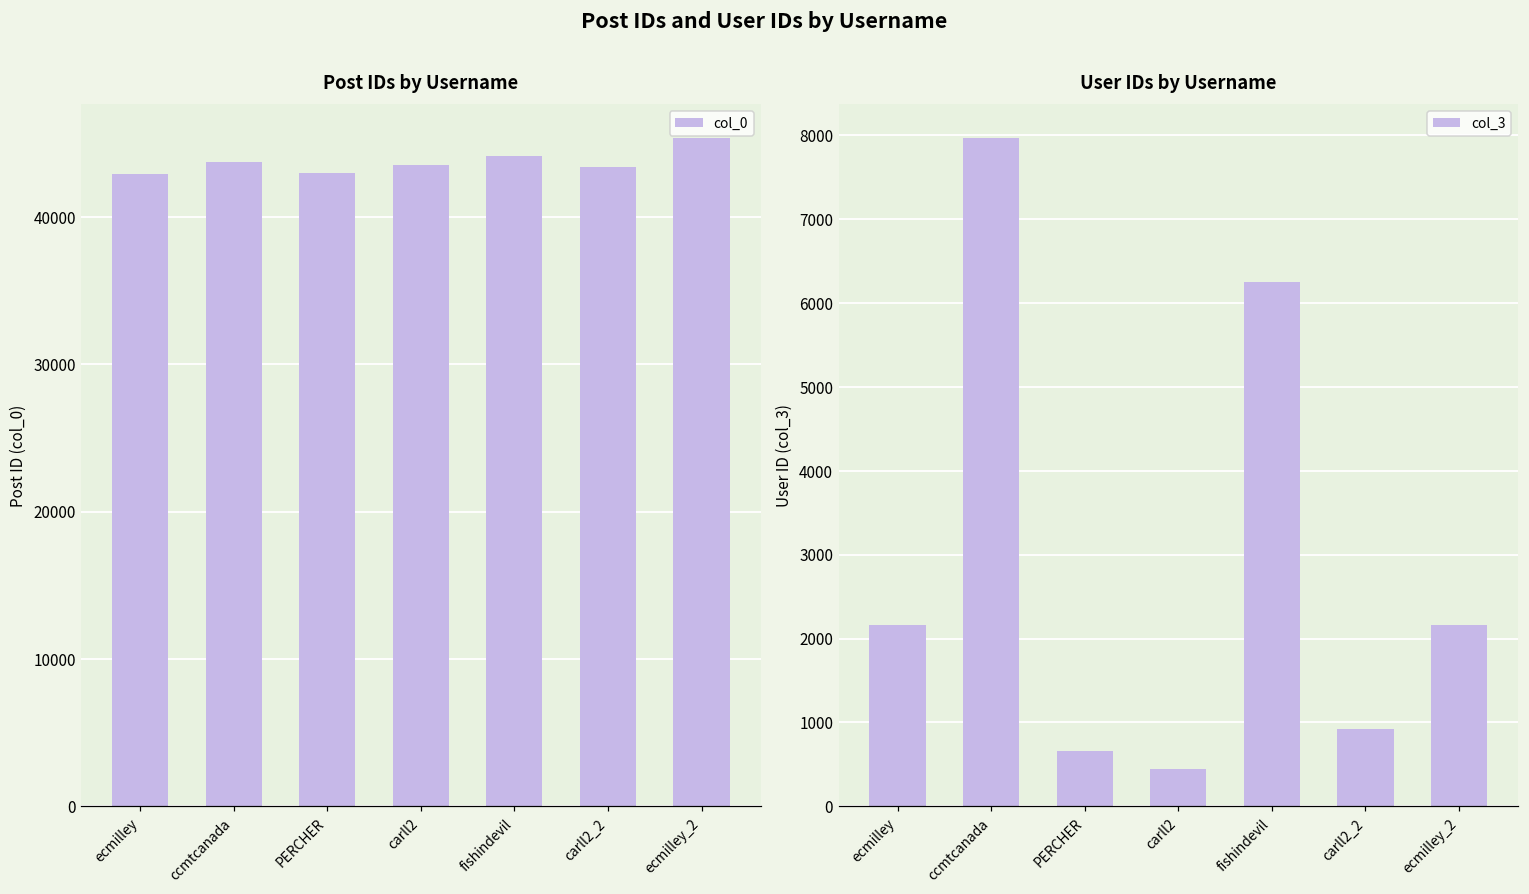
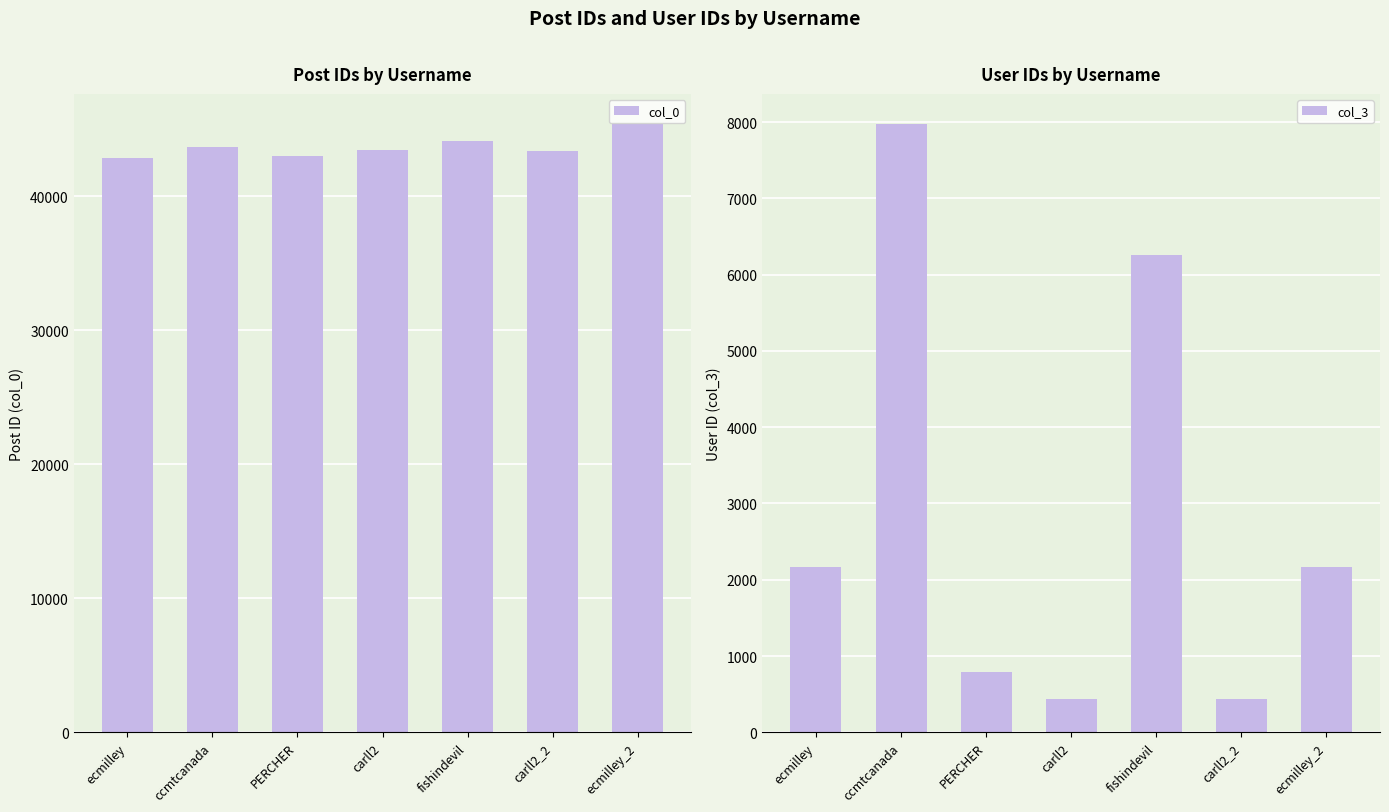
User IDs by Username, PERCHER: 700 -> 800
User IDs by Username, carll2_2: 900 -> 400
